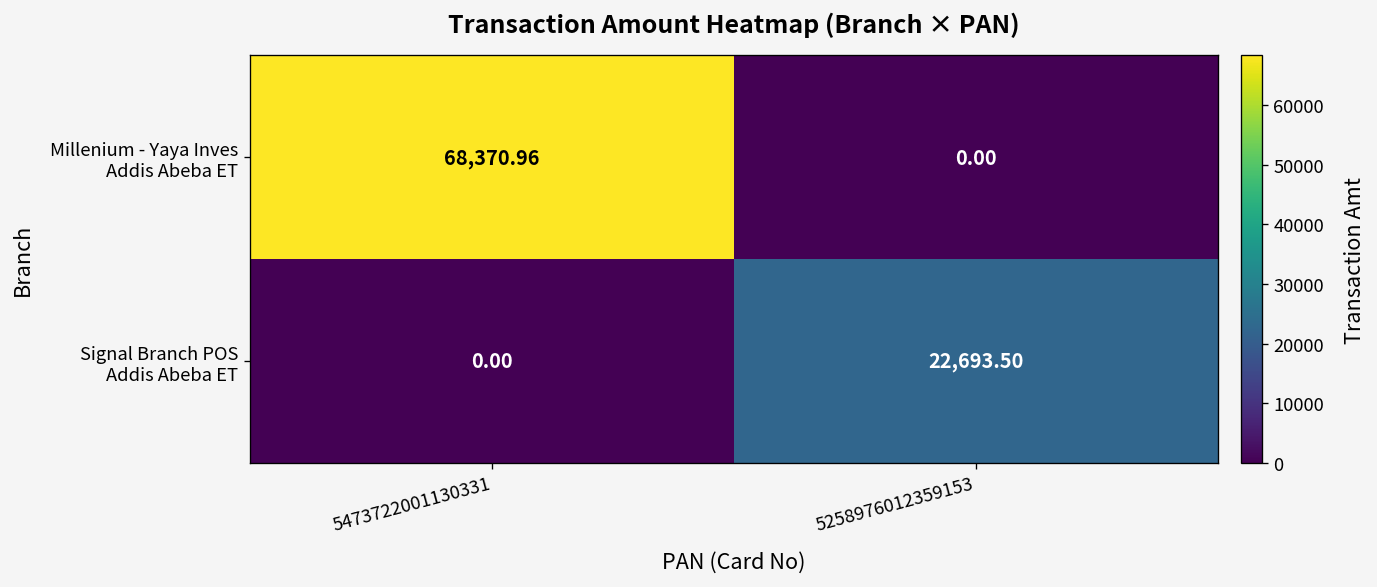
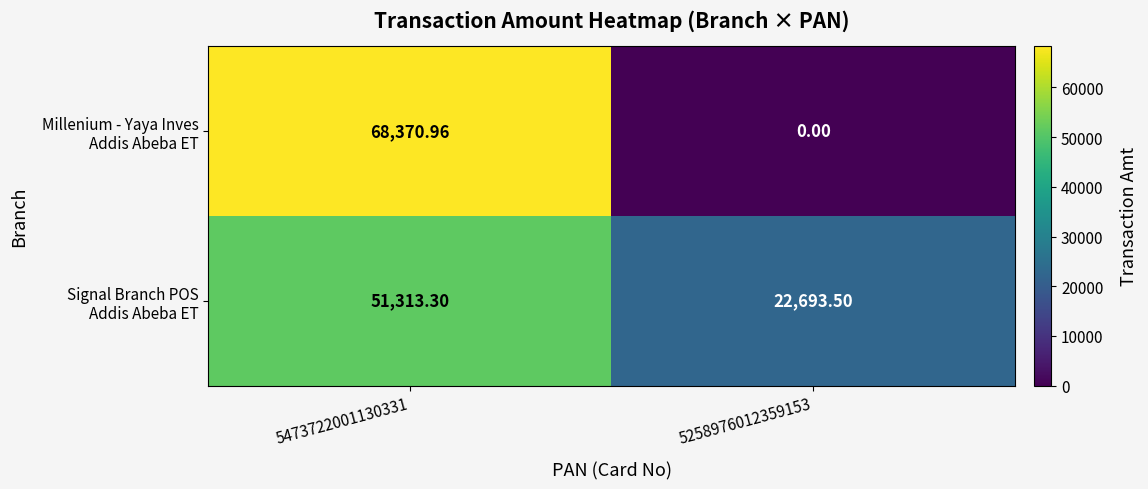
Signal Branch POS Addis Abeba ET, 5473722001130331: 0.00 -> 51,313.30
